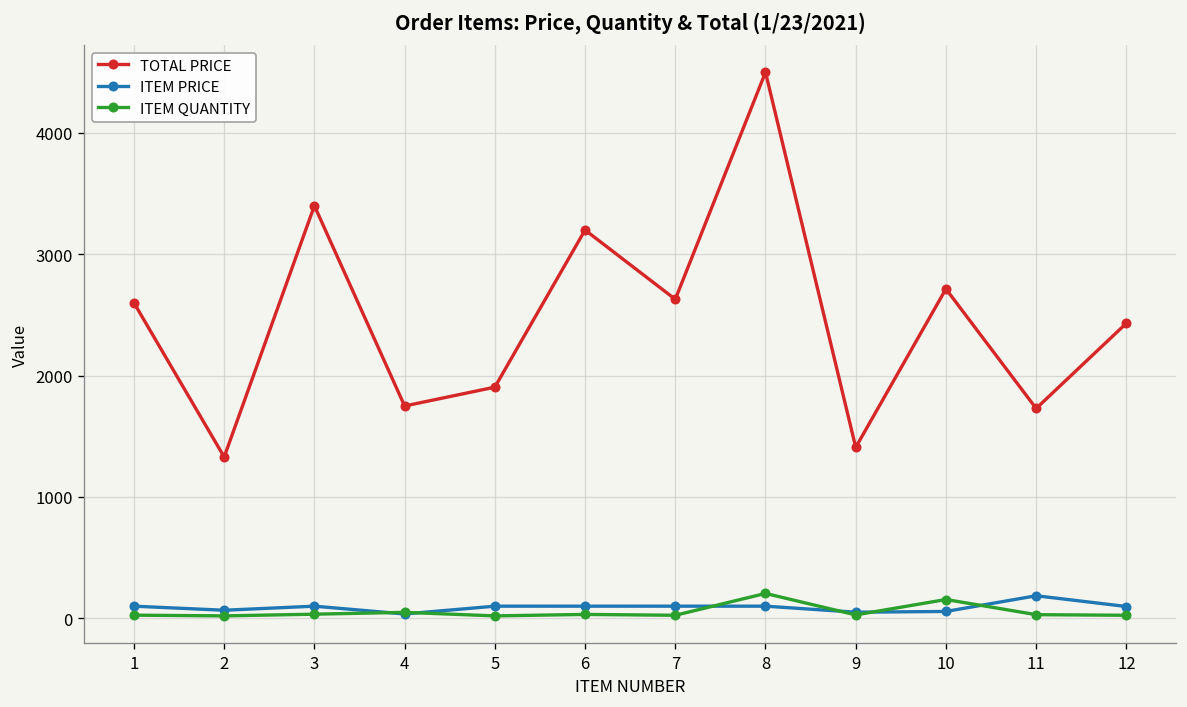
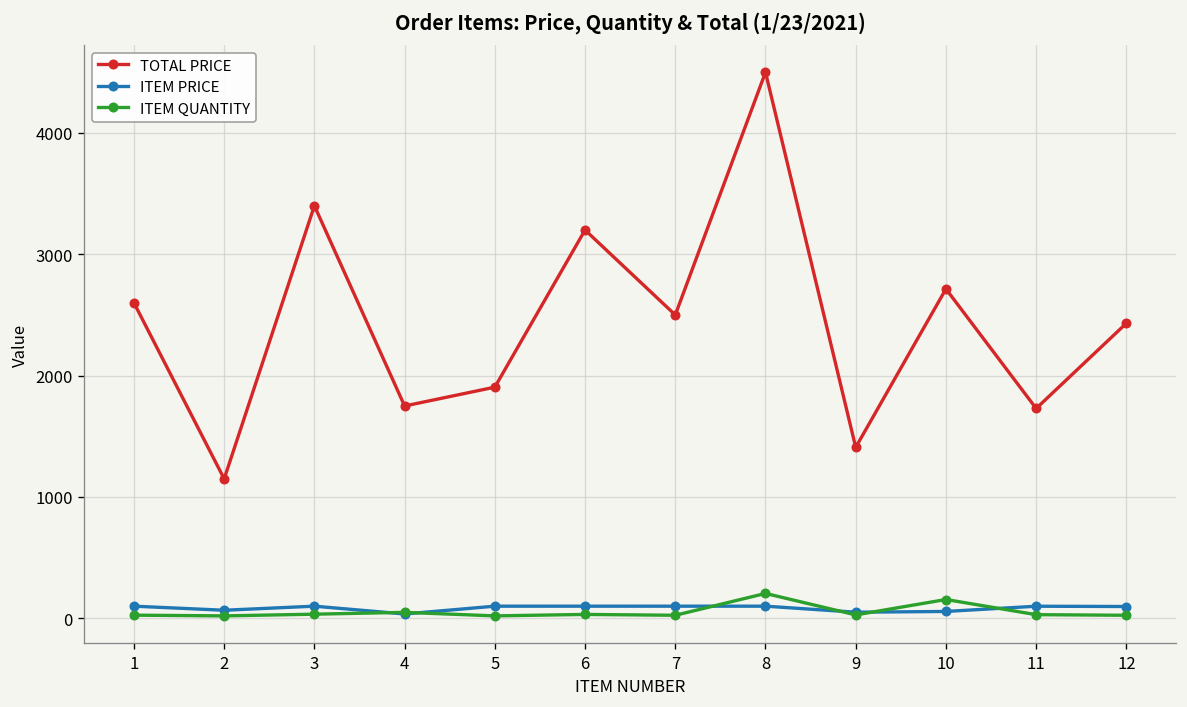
TOTAL PRICE, 2: 1330 -> 1150
TOTAL PRICE, 7: 2630 -> 2500
ITEM PRICE, 11: 190 -> 100
